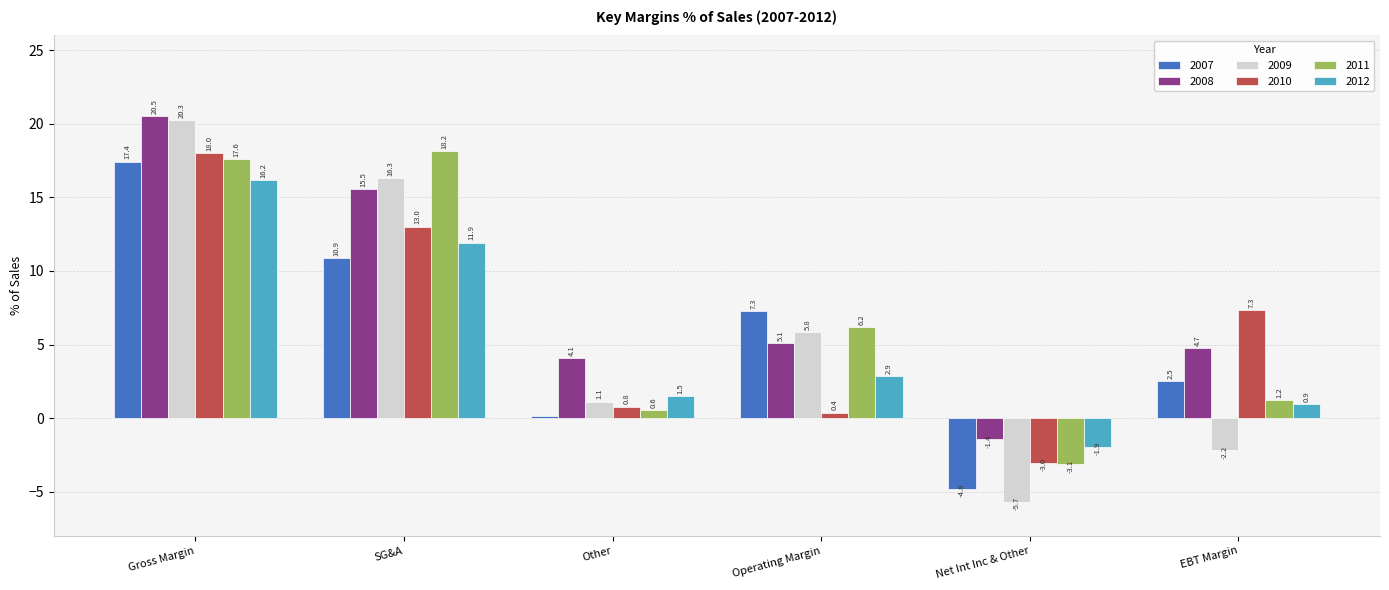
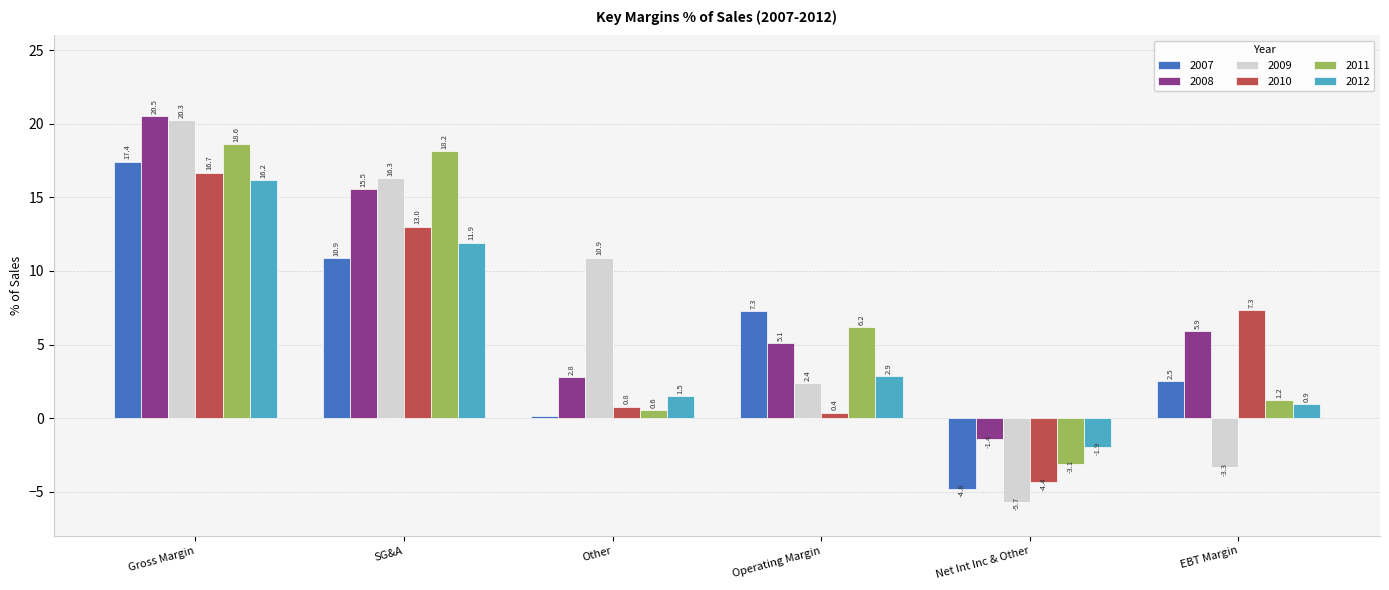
2010, Gross Margin: 18.0 -> 16.7
2011, Gross Margin: 17.6 -> 18.6
2008, Other: 4.1 -> 2.8
2009, Other: 1.1 -> 10.9
2009, Operating Margin: 5.8 -> 2.4
2010, Net Int Inc & Other: -3.0 -> -4.4
2008, EBT Margin: 4.7 -> 5.9
2009, EBT Margin: -2.2 -> -3.3
